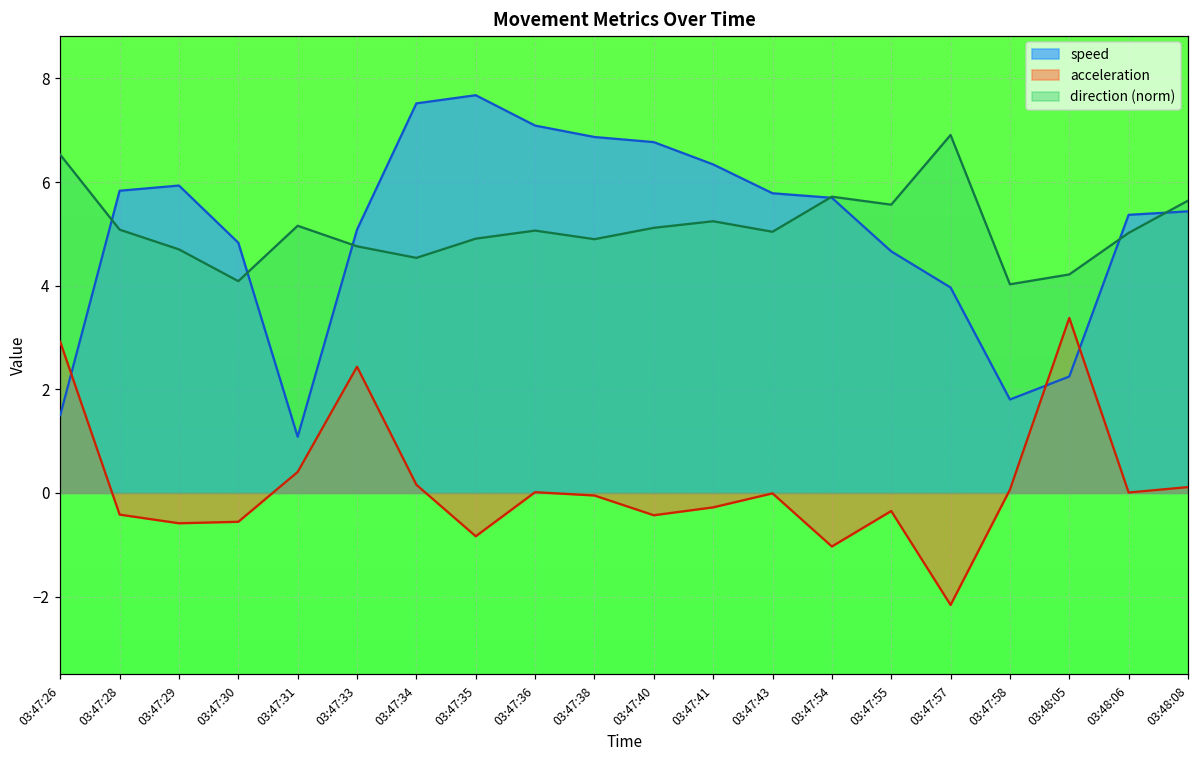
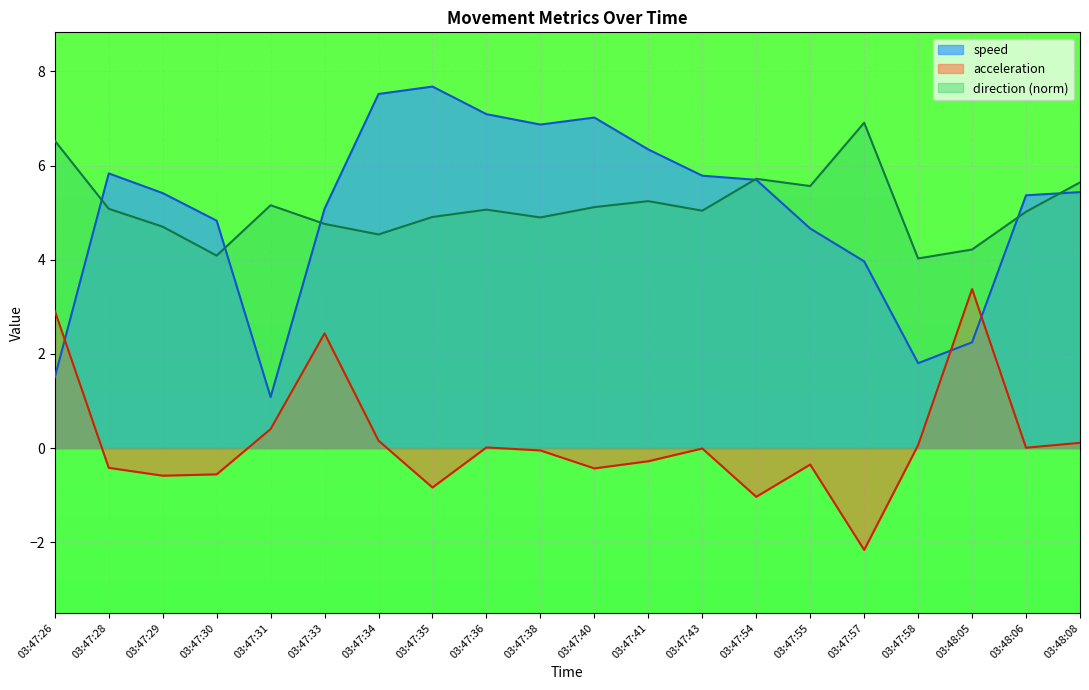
speed, 03:47:29: 5.9 -> 5.4
speed, 03:47:40: 6.8 -> 7.0
